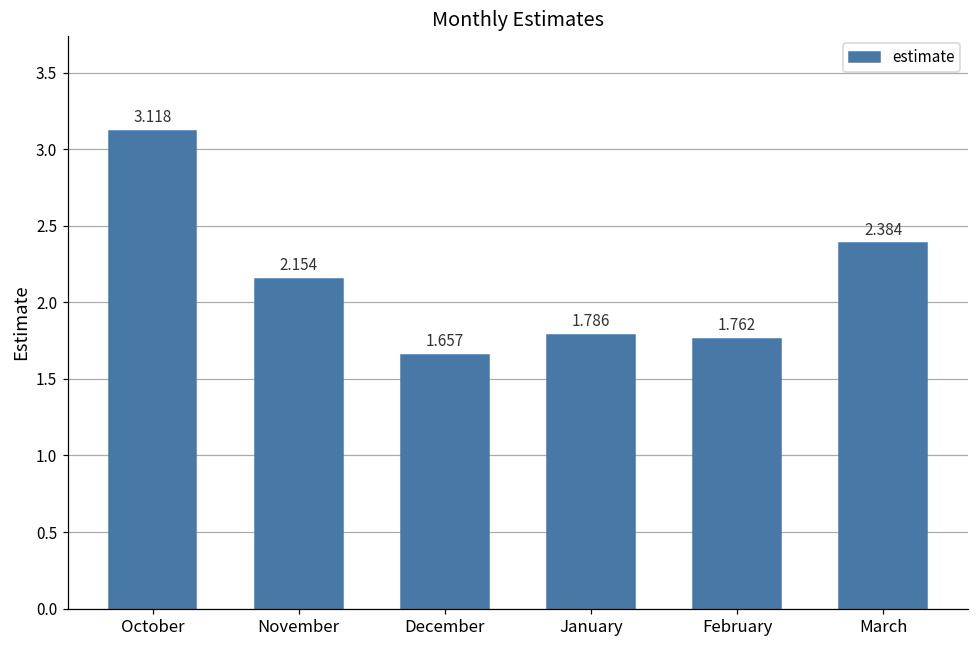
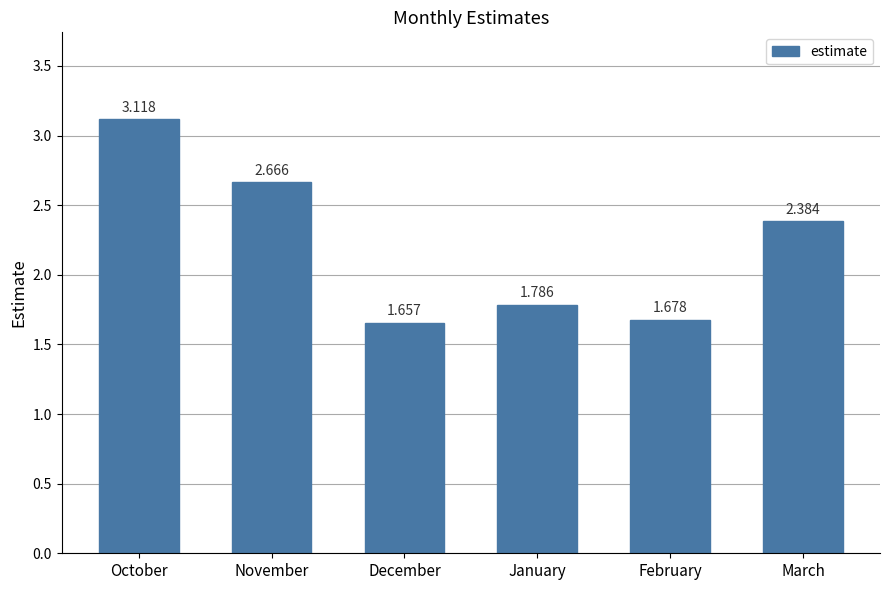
November: 2.154 -> 2.666
February: 1.762 -> 1.678
